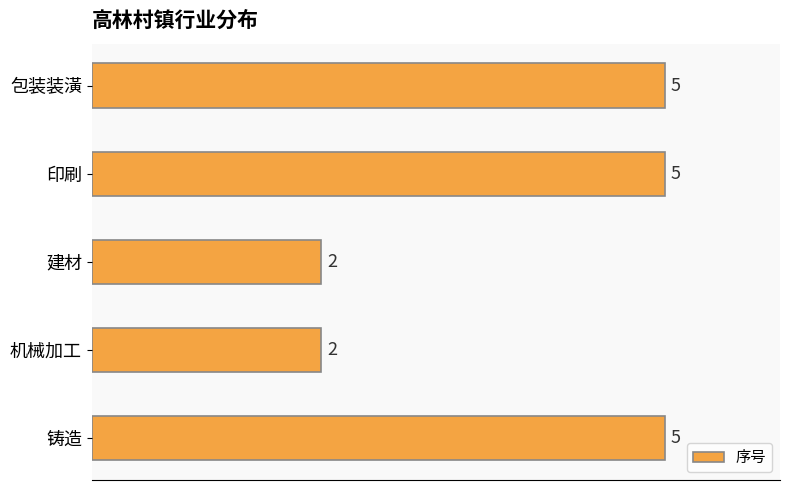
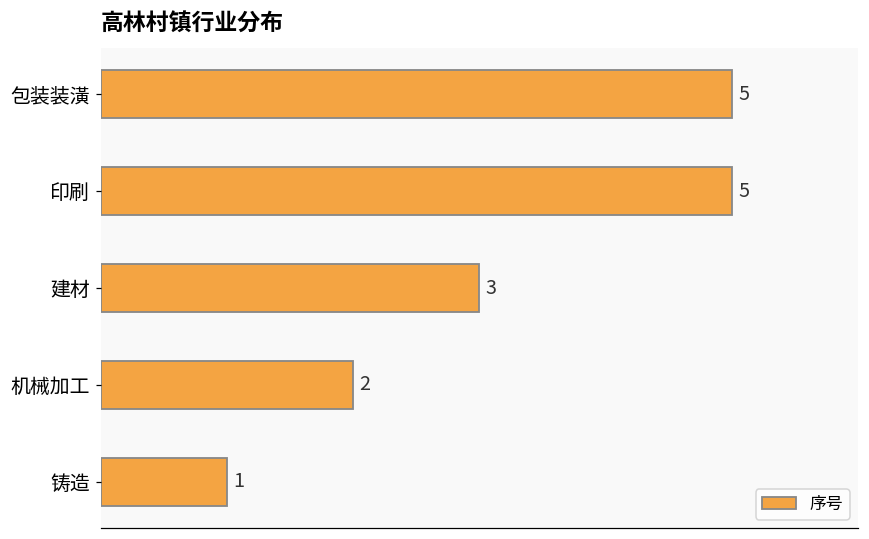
建材: 2 -> 3
铸造: 5 -> 1
